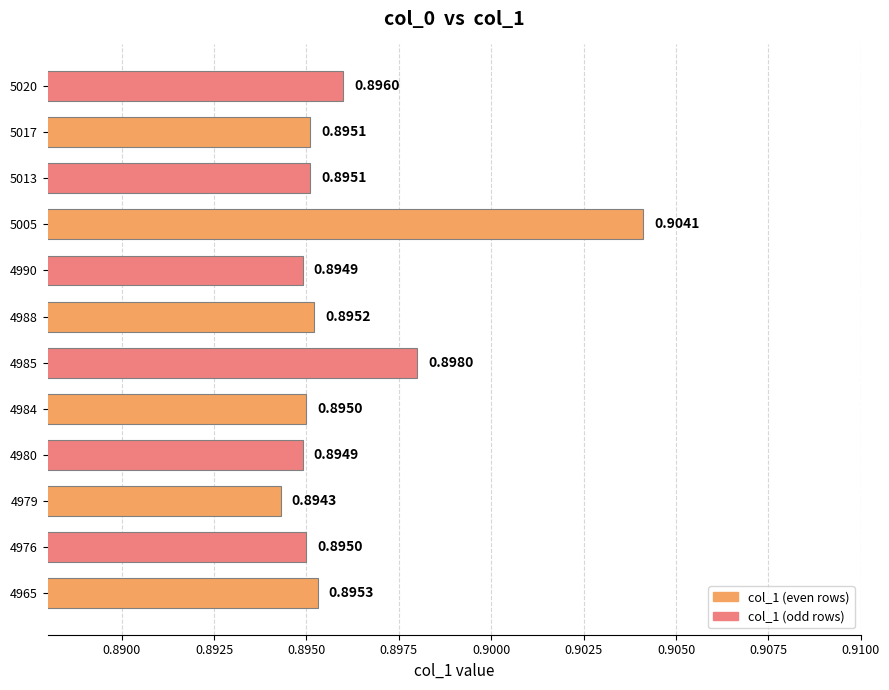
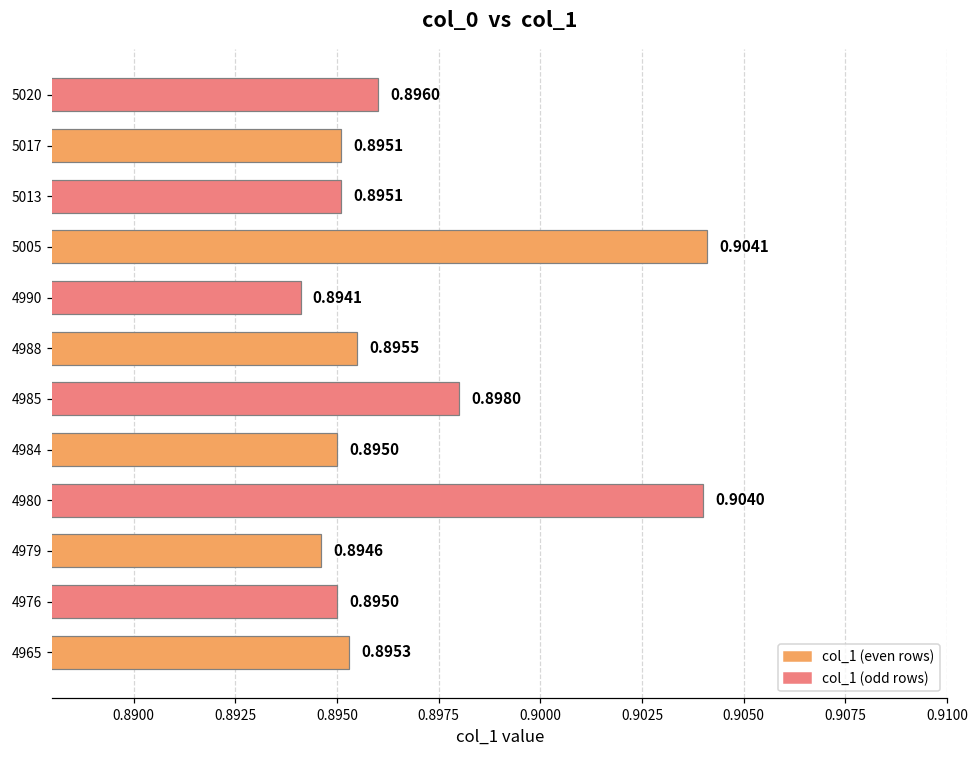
4990: 0.8949 -> 0.8941
4988: 0.8952 -> 0.8955
4980: 0.8949 -> 0.9040
4979: 0.8943 -> 0.8946
